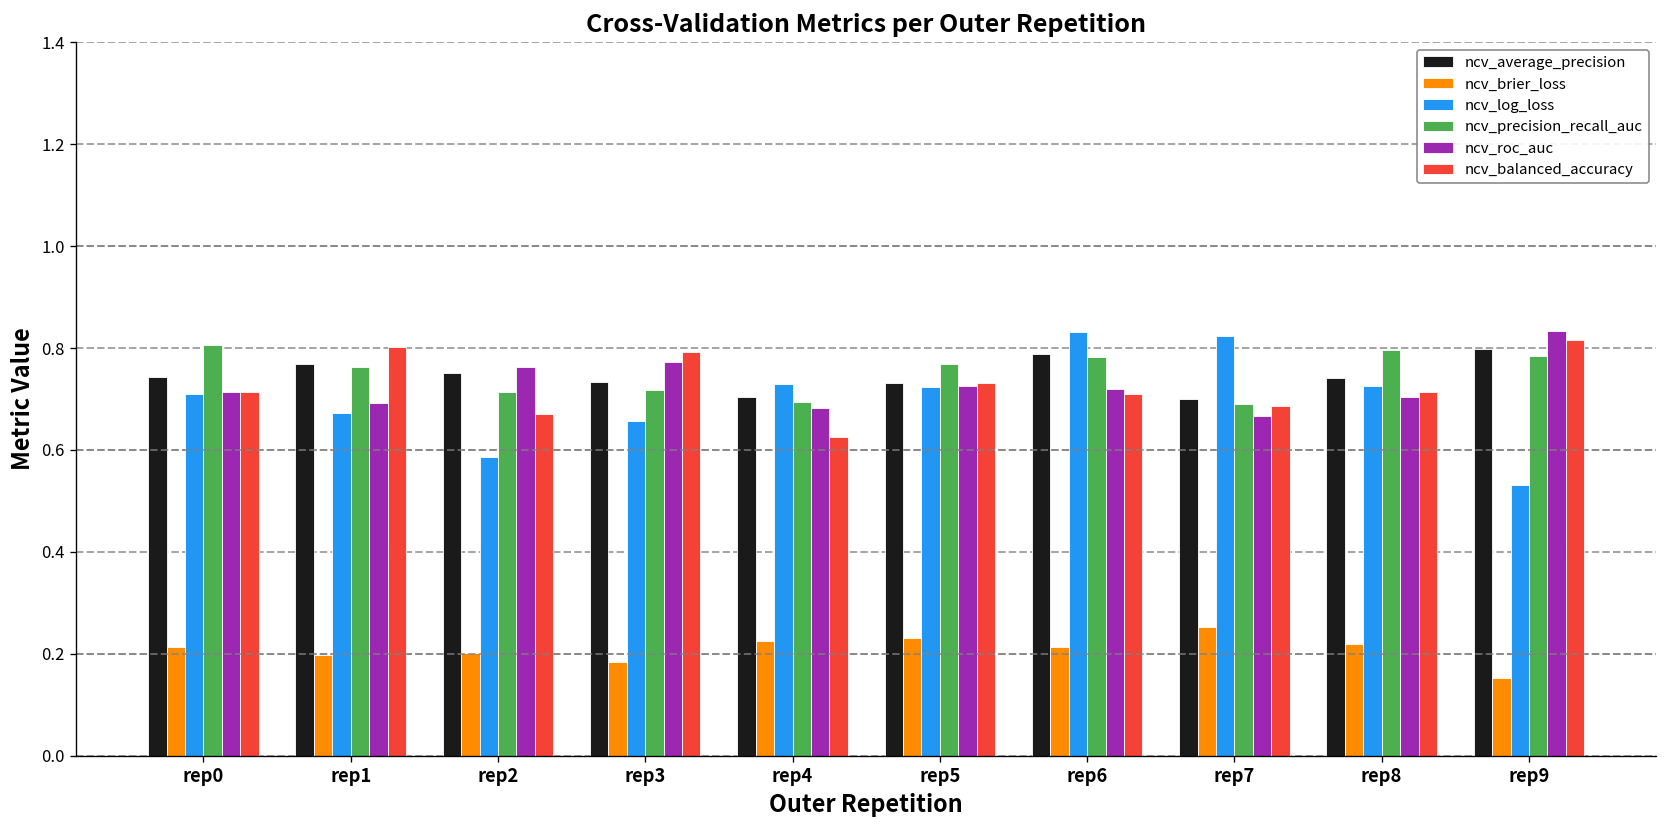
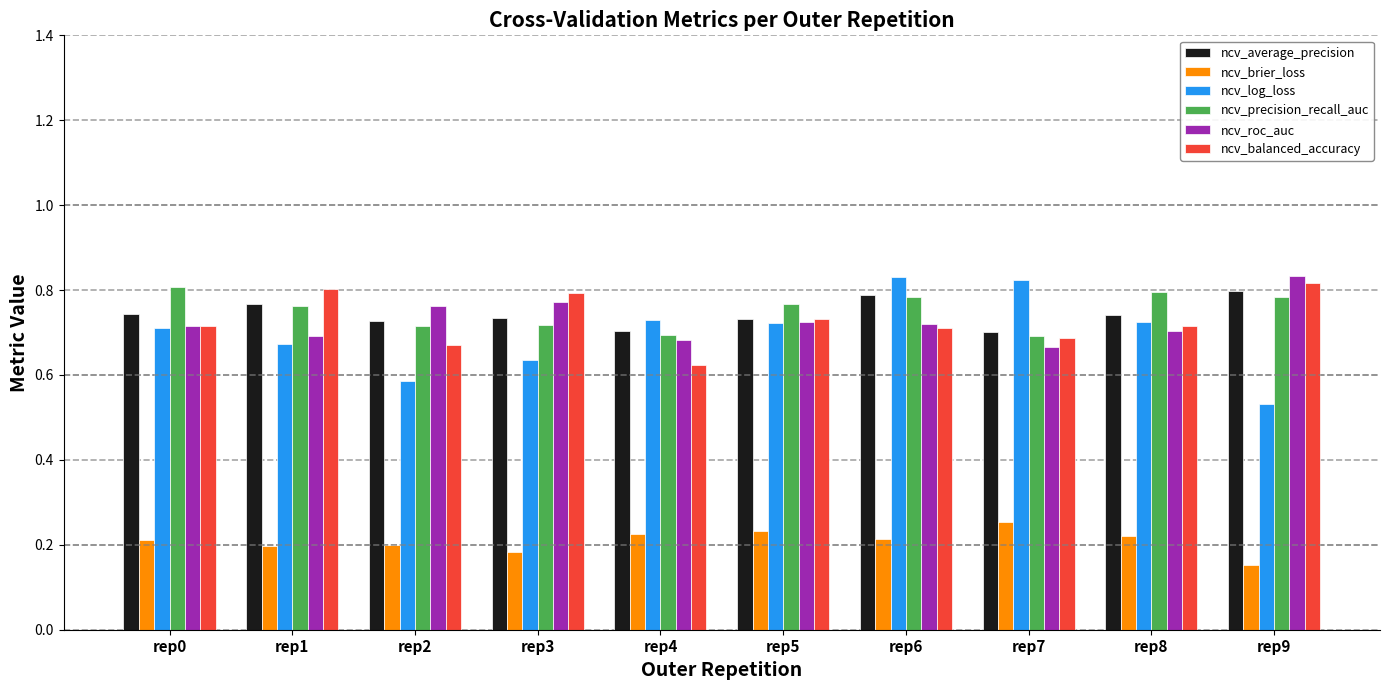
ncv_average_precision, rep2: 0.75 -> 0.73
ncv_log_loss, rep3: 0.66 -> 0.63
